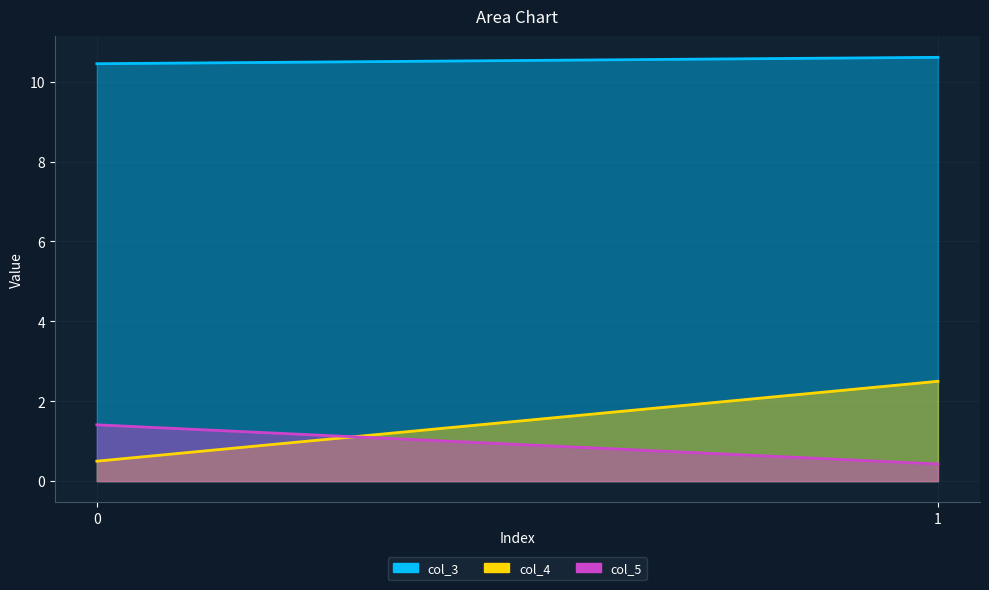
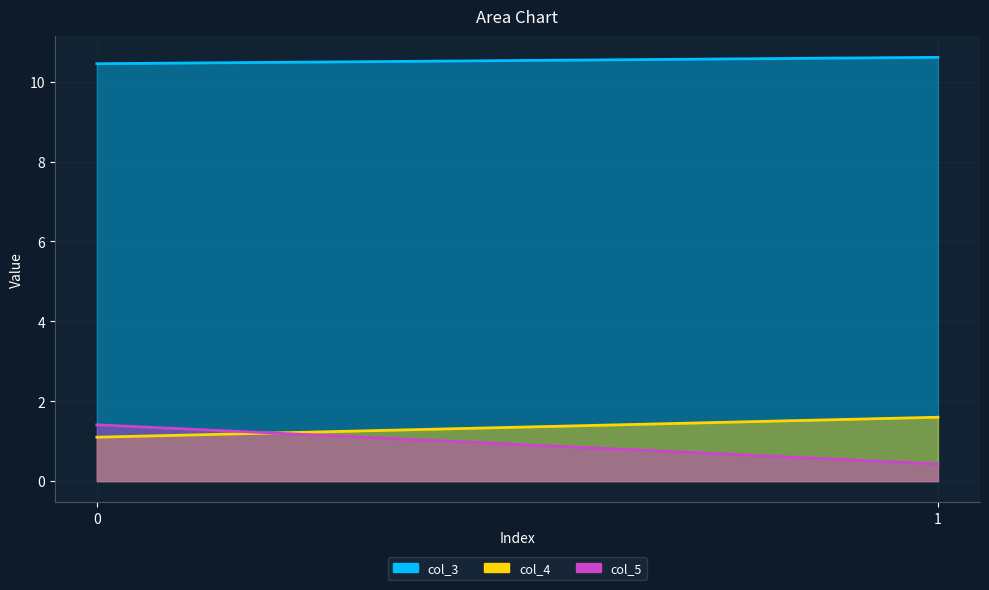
col_4, 0: 0.5 -> 1.1
col_4, 1: 2.5 -> 1.6
